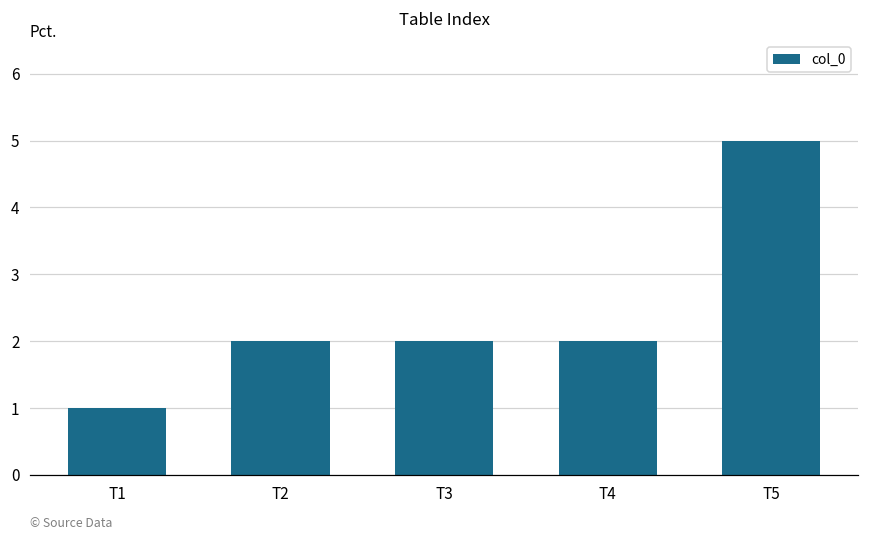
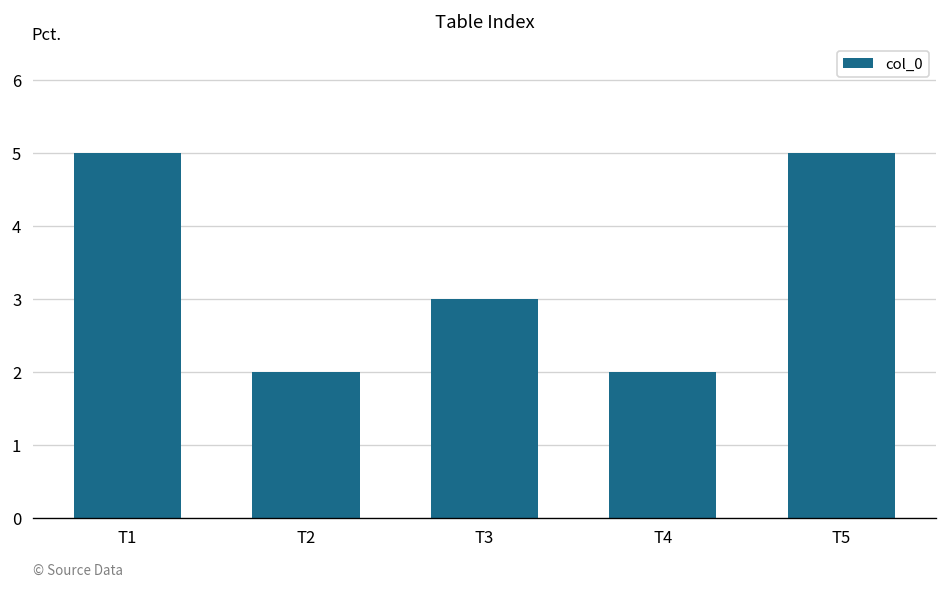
T1: 1 -> 5
T3: 2 -> 3
